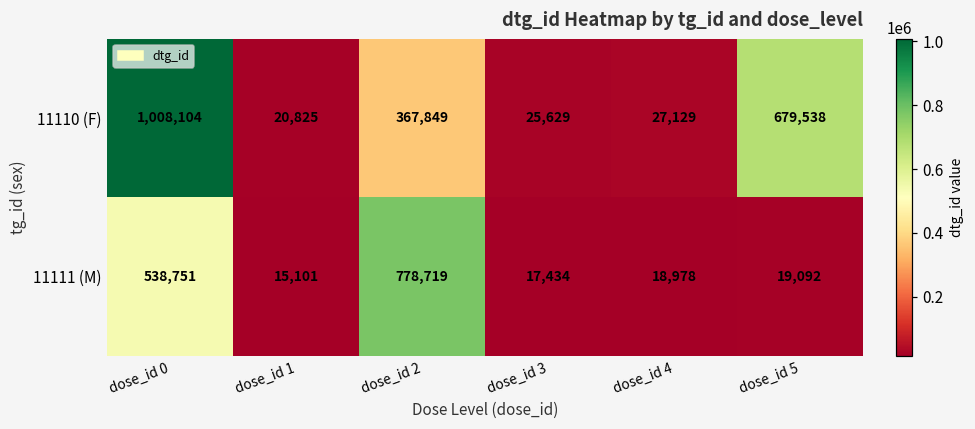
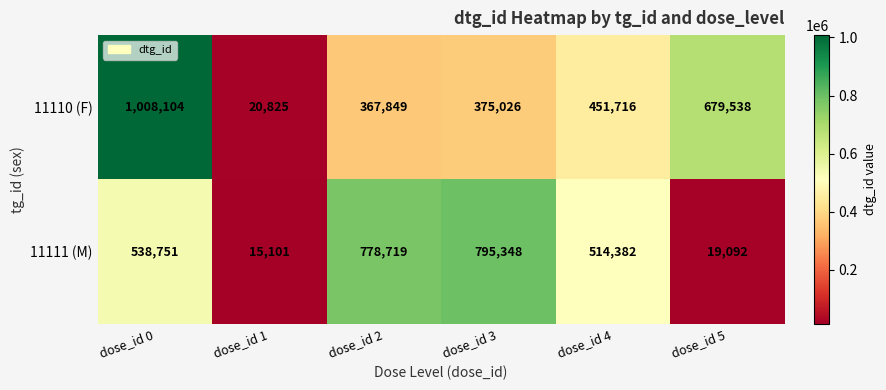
11110 (F), dose_id 3: 25,629 -> 375,026
11110 (F), dose_id 4: 27,129 -> 451,716
11111 (M), dose_id 3: 17,434 -> 795,348
11111 (M), dose_id 4: 18,978 -> 514,382
